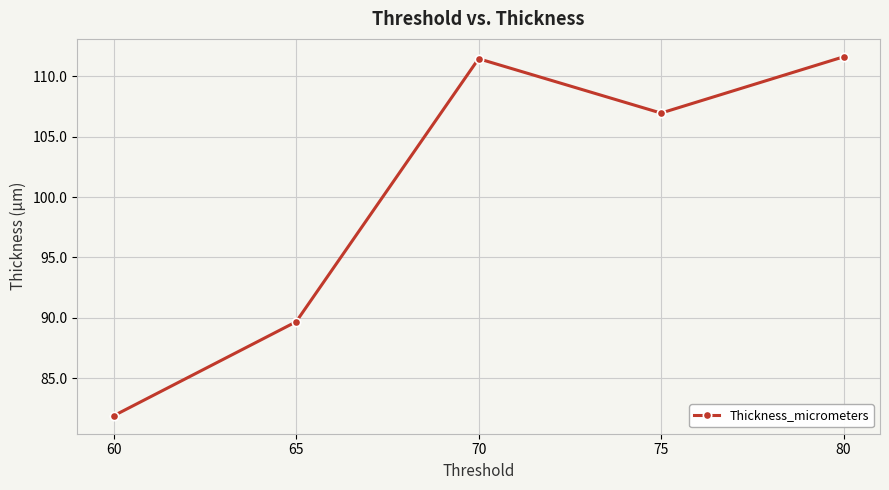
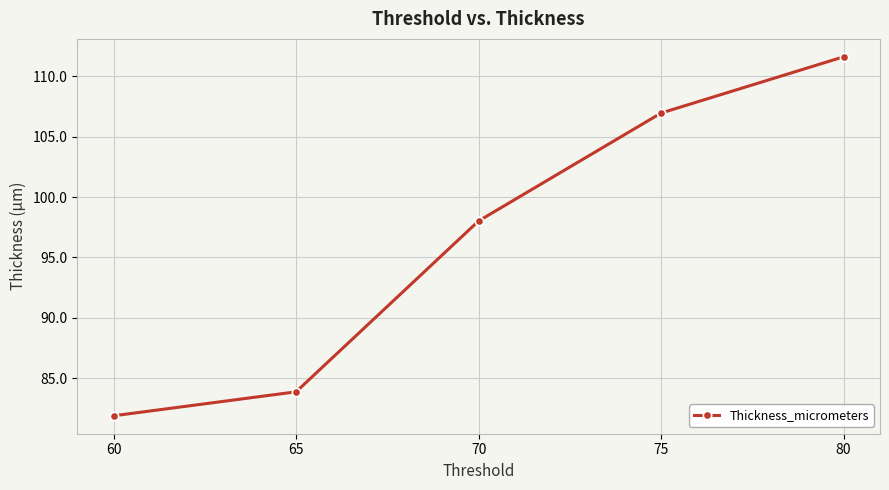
65: 89.7 -> 83.9
70: 111.5 -> 98.0
